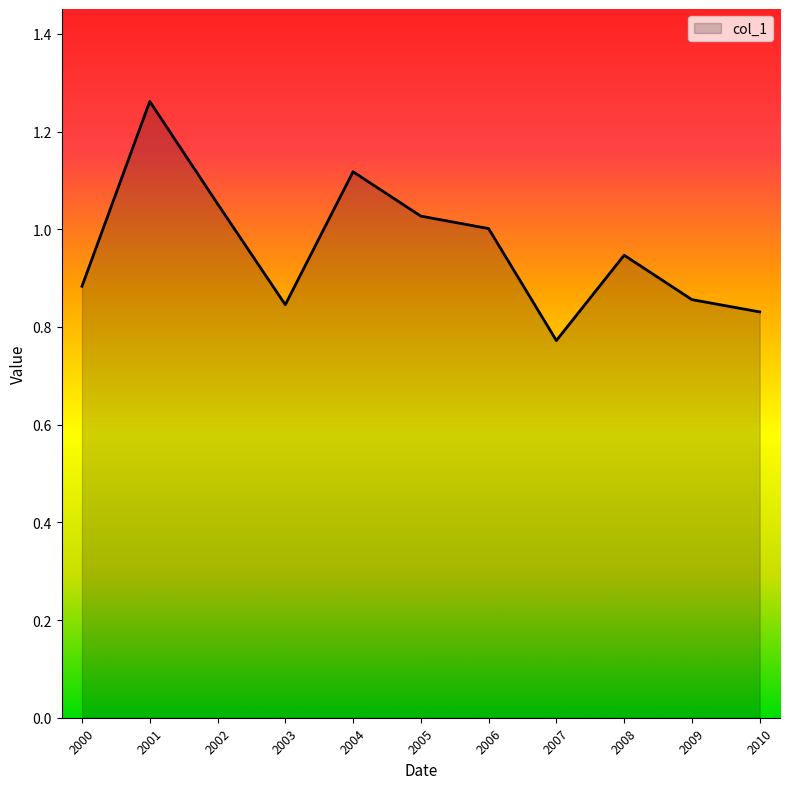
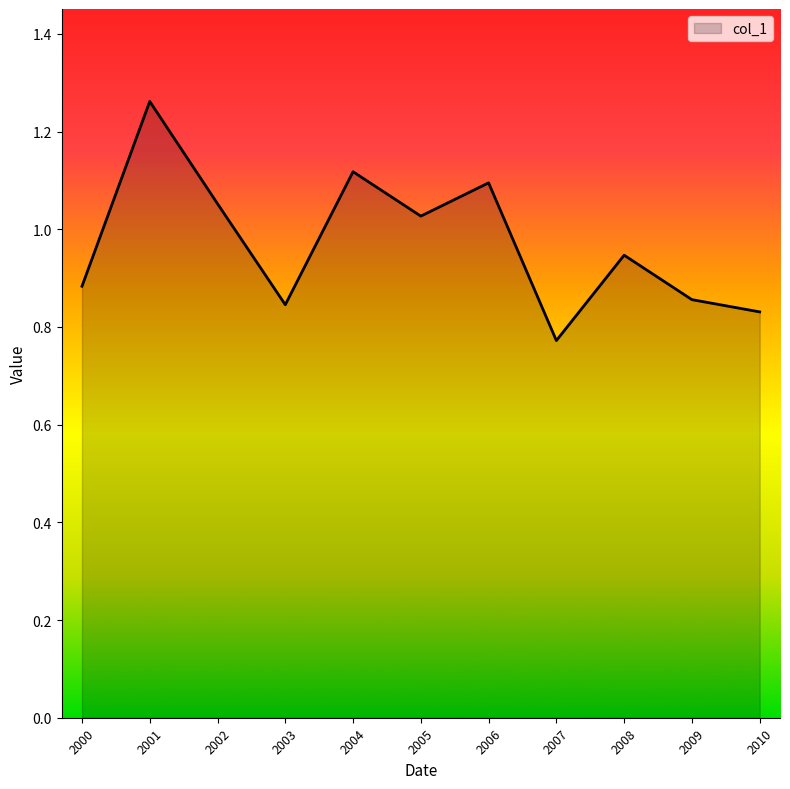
2006: 1.00 -> 1.09
